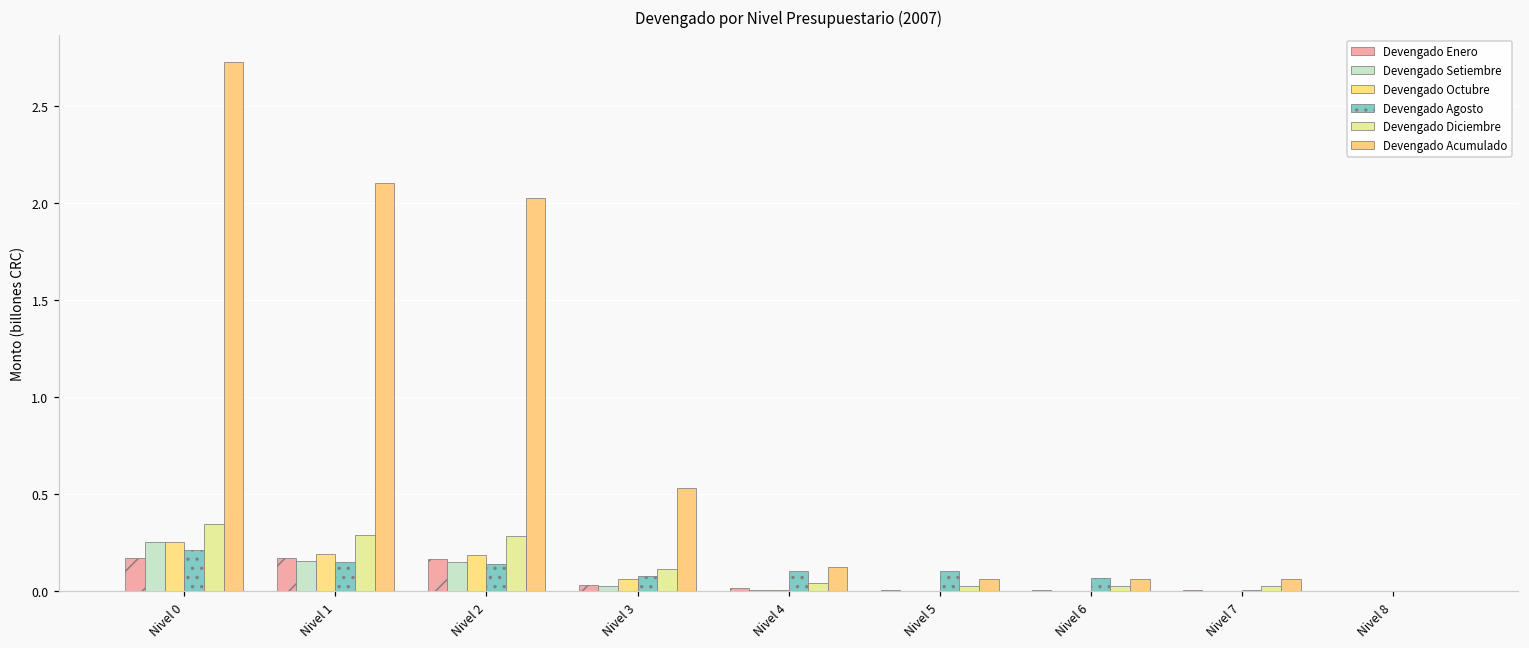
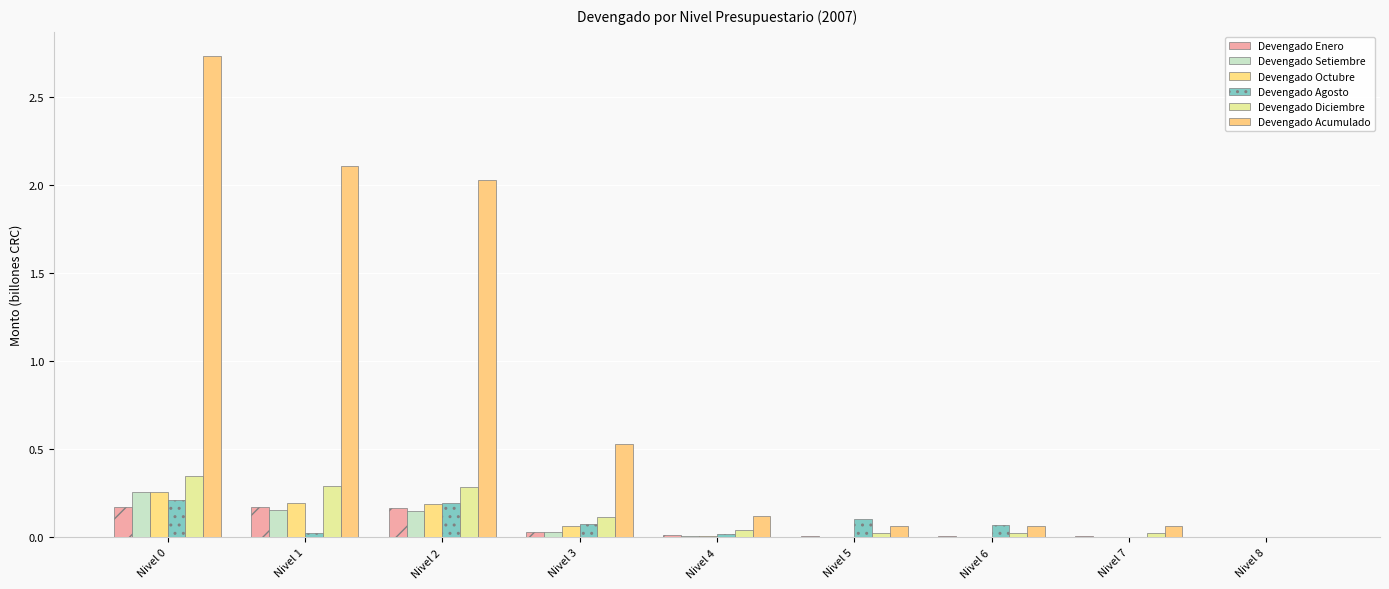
Devengado Agosto, Nivel 1: 0.15 -> 0.03
Devengado Agosto, Nivel 2: 0.14 -> 0.19
Devengado Agosto, Nivel 4: 0.10 -> 0.02
